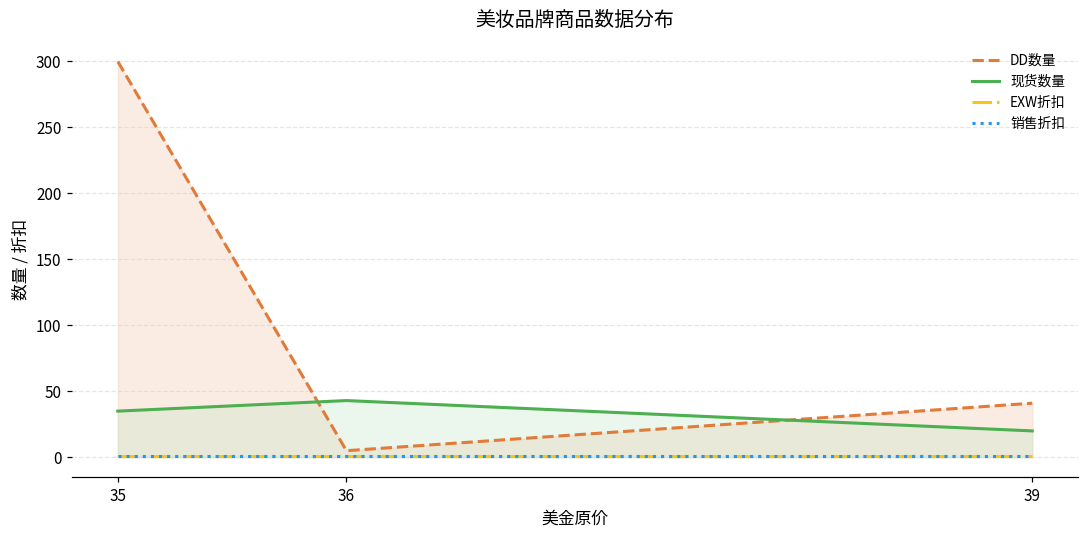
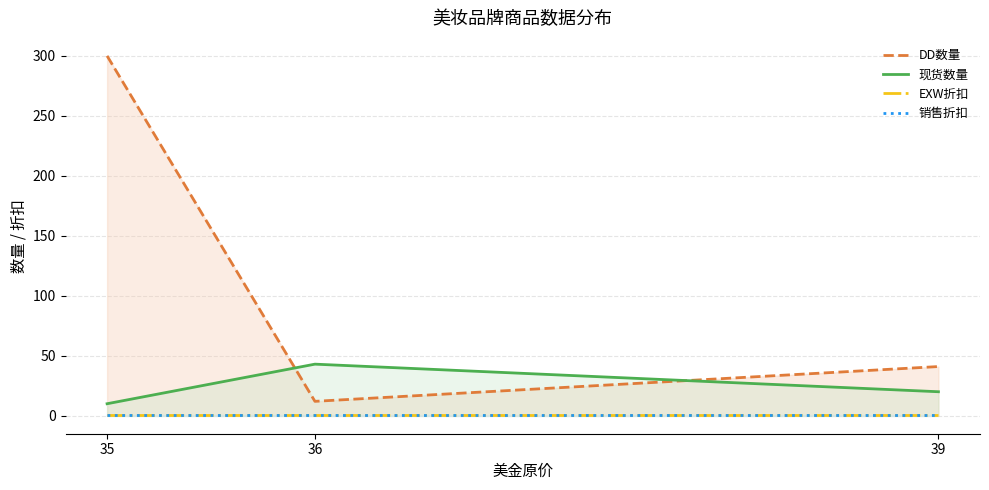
现货数量, 35: 35 -> 10
DD数量, 36: 5 -> 12
